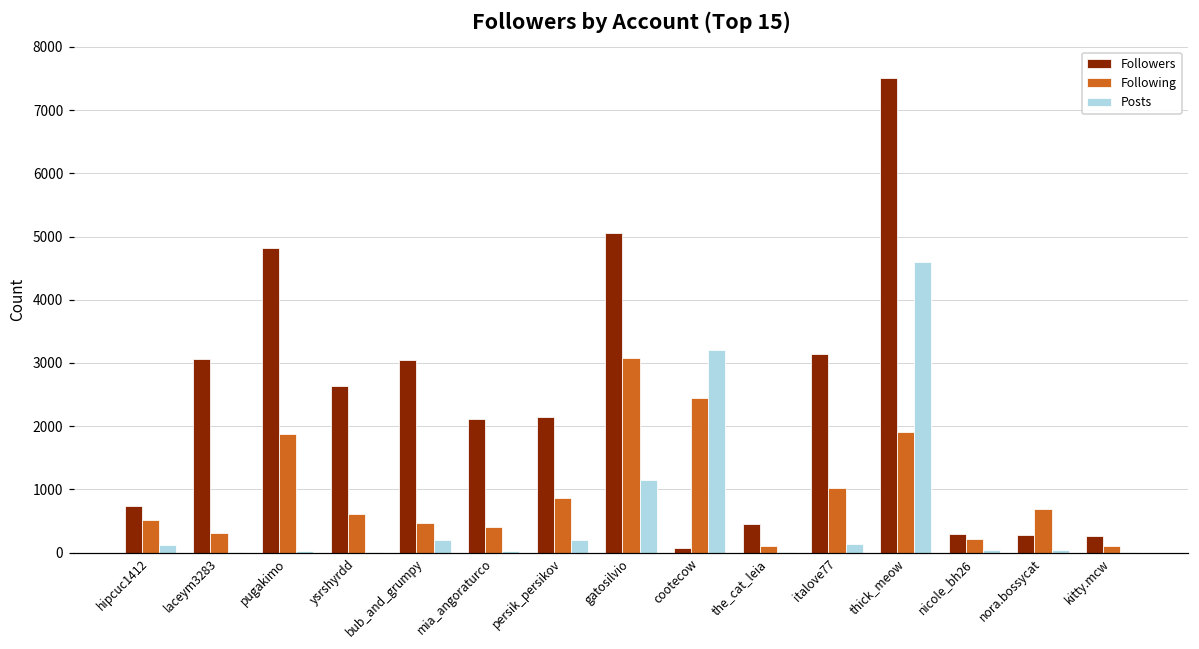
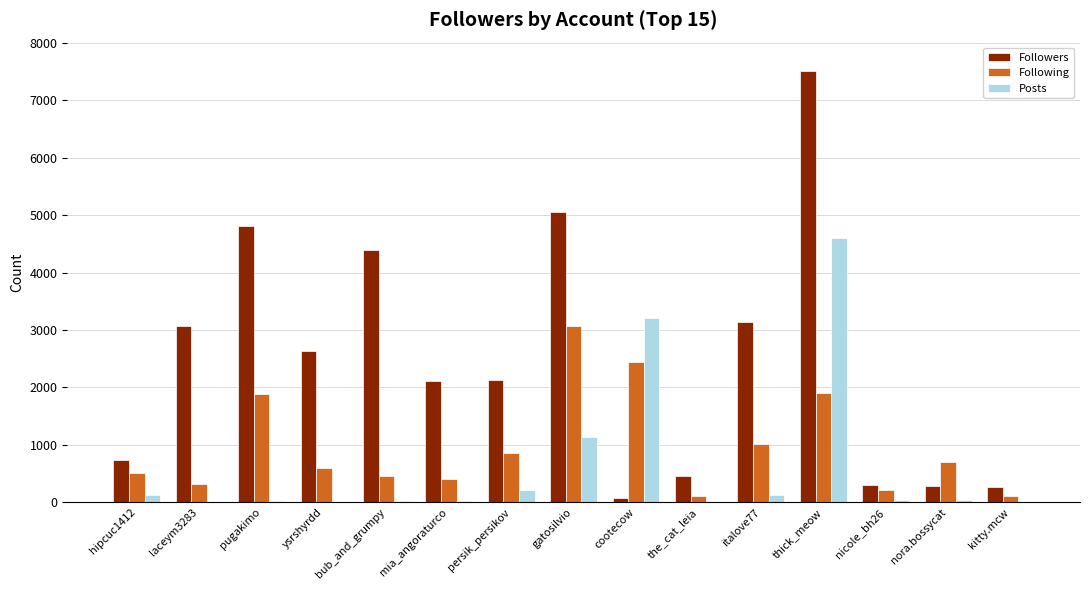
Followers, bub_and_grumpy: 3000 -> 4400
Posts, bub_and_grumpy: 200 -> 0
